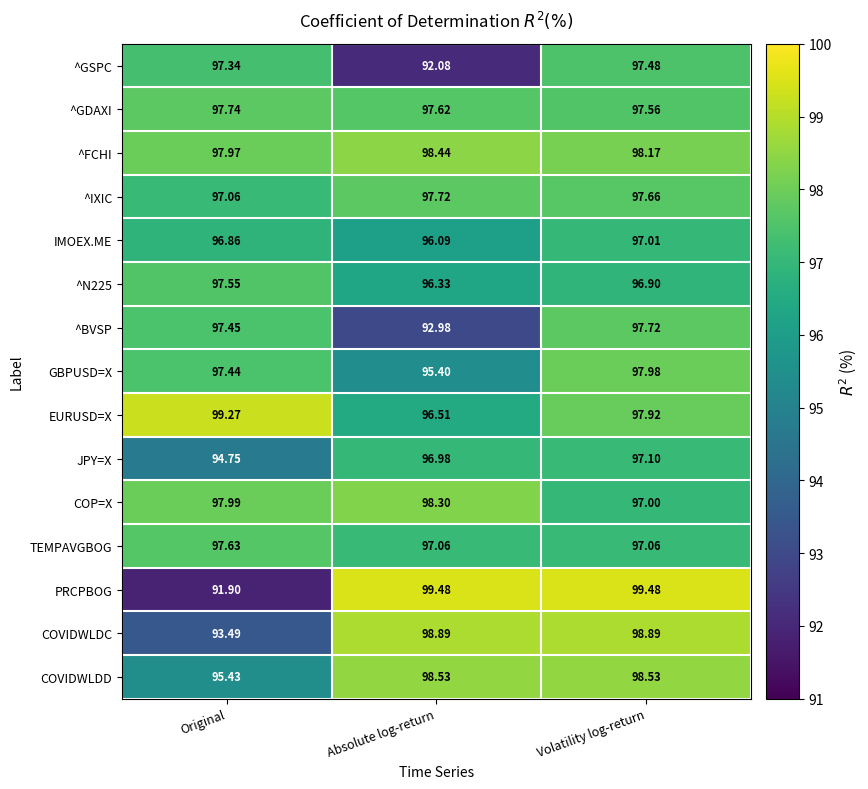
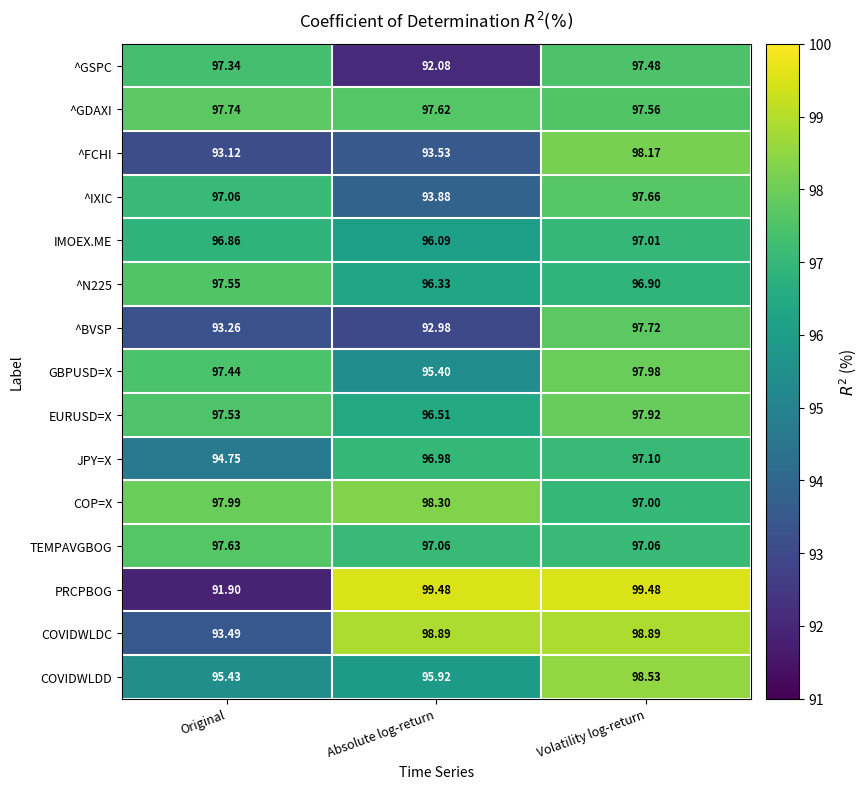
^FCHI, Original: 97.97 -> 93.12
^FCHI, Absolute log-return: 98.44 -> 93.53
^IXIC, Absolute log-return: 97.72 -> 93.88
^BVSP, Original: 97.45 -> 93.26
EURUSD=X, Original: 99.27 -> 97.53
COVIDWLDD, Absolute log-return: 98.53 -> 95.92
